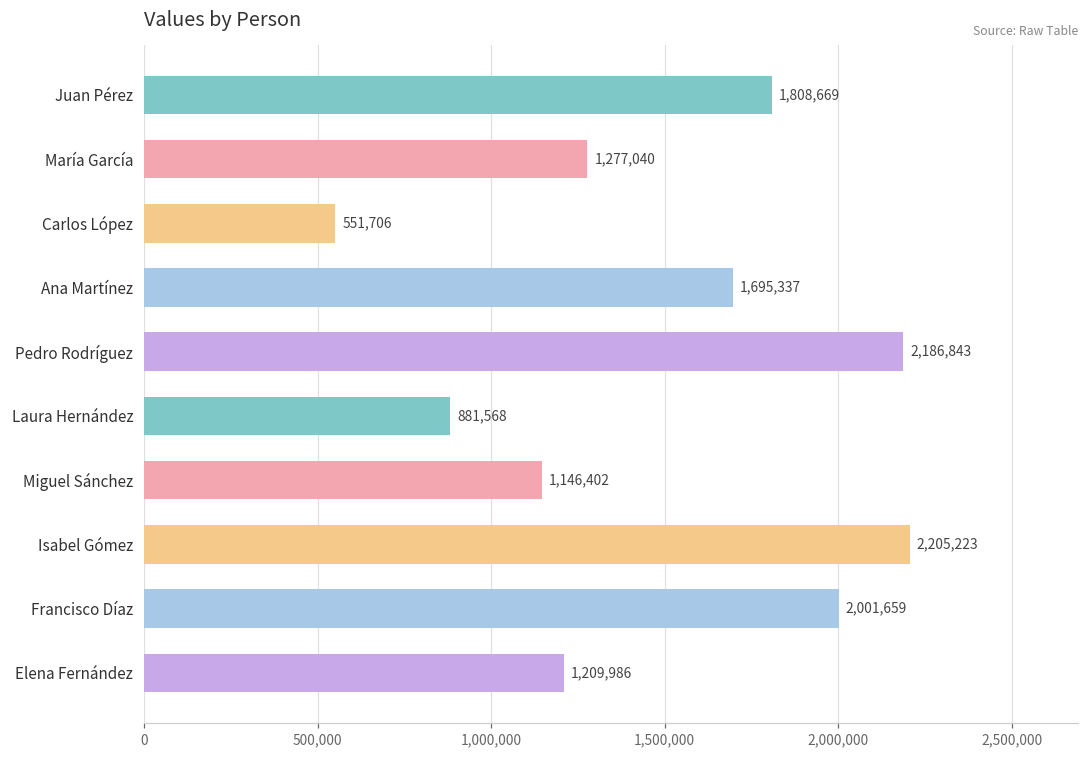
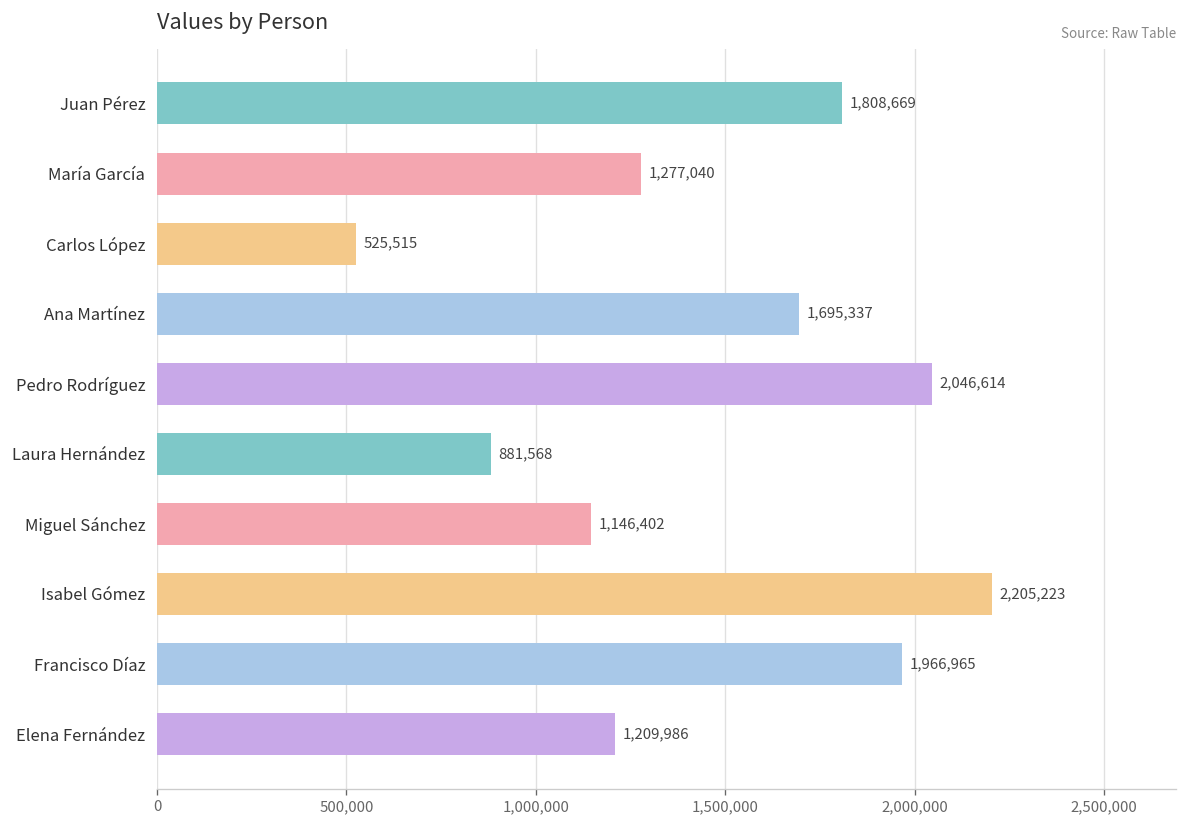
Carlos López: 551,706 -> 525,515
Pedro Rodríguez: 2,186,843 -> 2,046,614
Francisco Díaz: 2,001,659 -> 1,966,965
